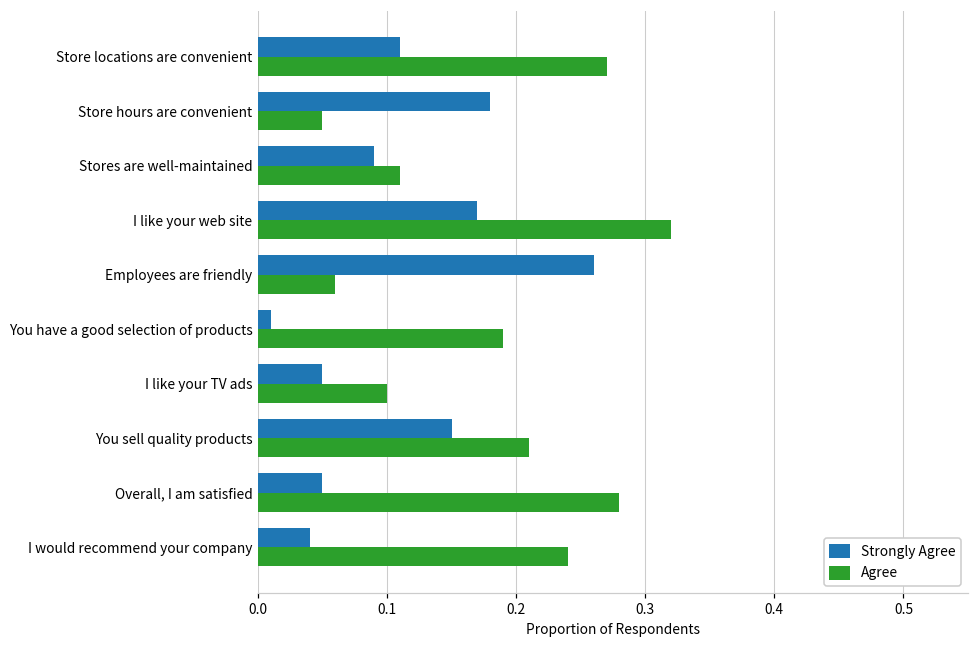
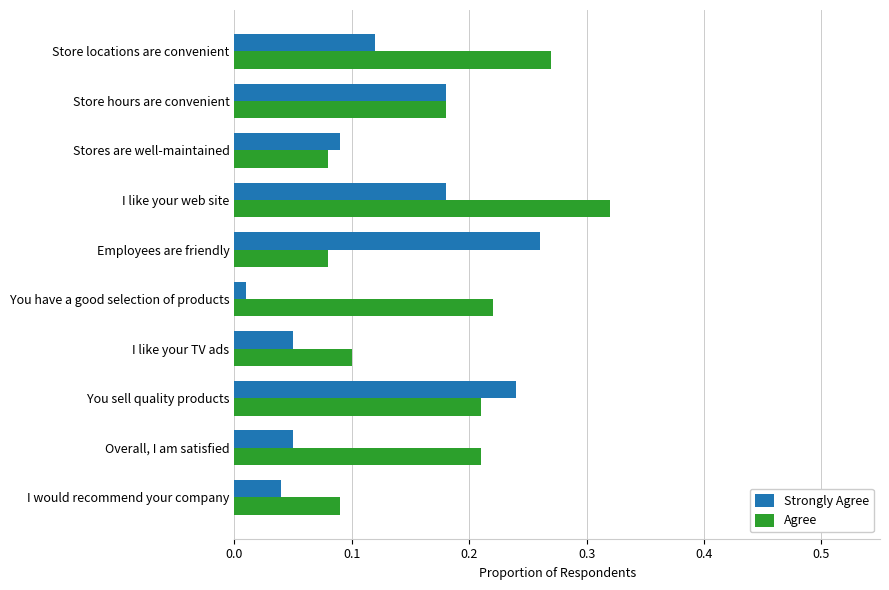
Strongly Agree, Store locations are convenient: 0.11 -> 0.12
Agree, Store hours are convenient: 0.05 -> 0.18
Agree, Stores are well-maintained: 0.11 -> 0.08
Strongly Agree, I like your web site: 0.17 -> 0.18
Agree, Employees are friendly: 0.06 -> 0.08
Agree, You have a good selection of products: 0.19 -> 0.22
Strongly Agree, You sell quality products: 0.15 -> 0.24
Agree, Overall, I am satisfied: 0.28 -> 0.21
Agree, I would recommend your company: 0.24 -> 0.09
